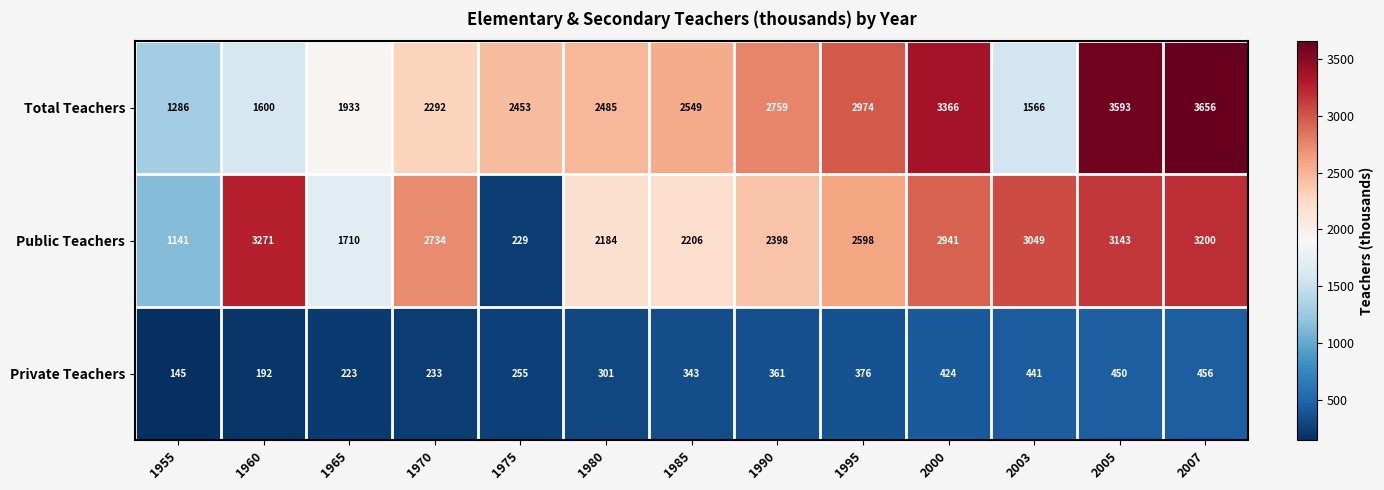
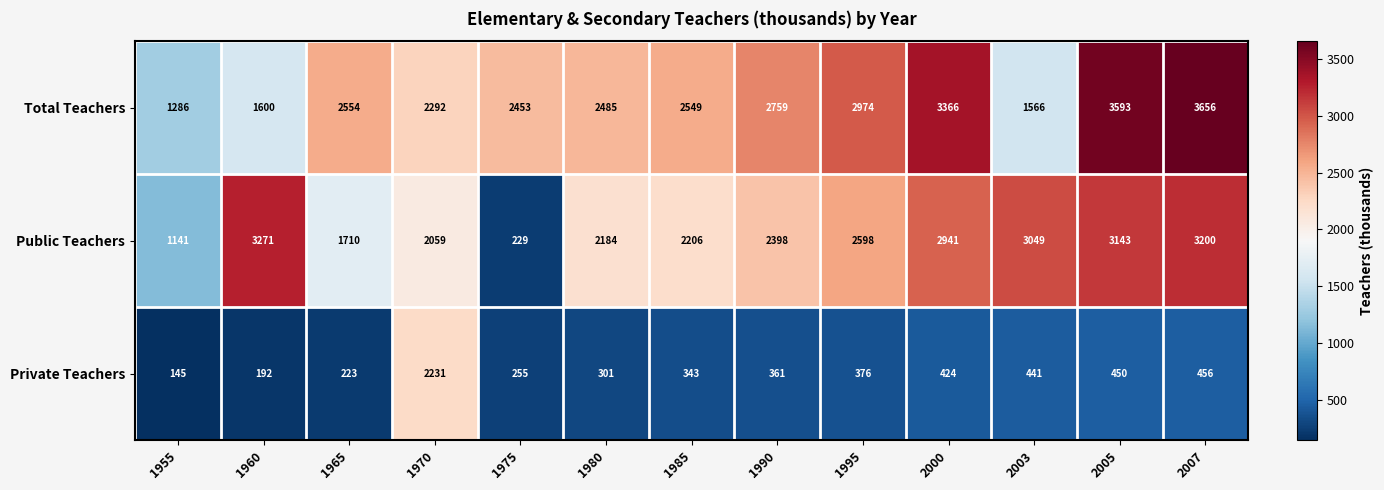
Total Teachers, 1965: 1933 -> 2554
Public Teachers, 1970: 2734 -> 2059
Private Teachers, 1970: 233 -> 2231
